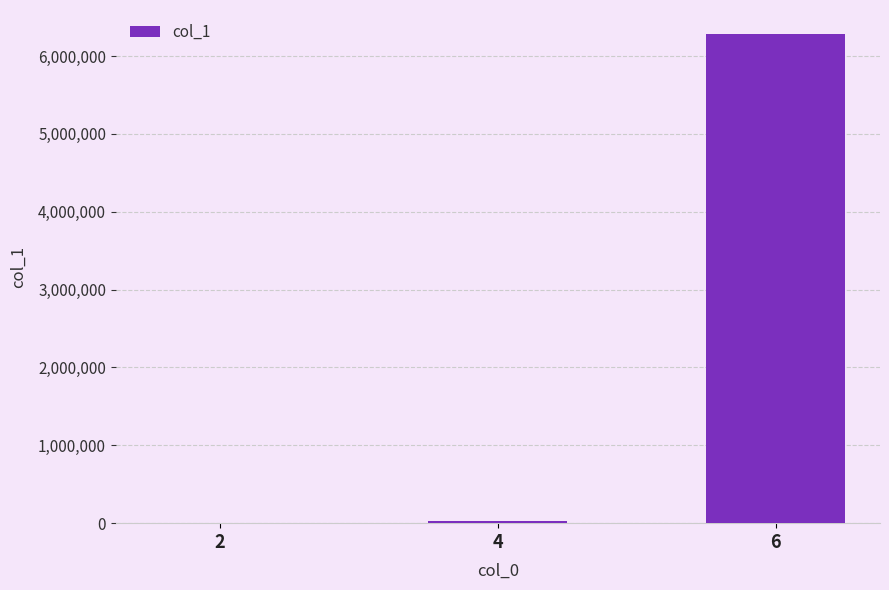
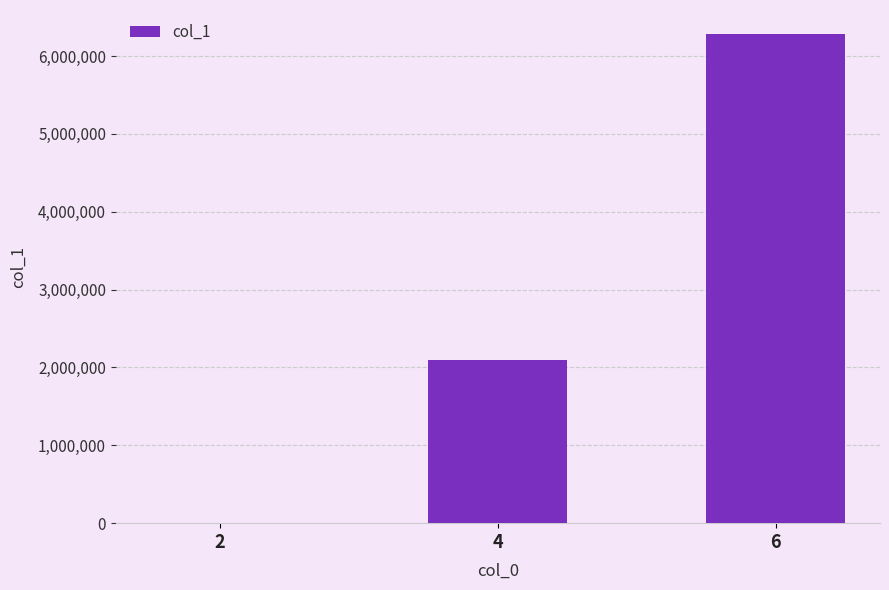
4: 0 -> 2,100,000
